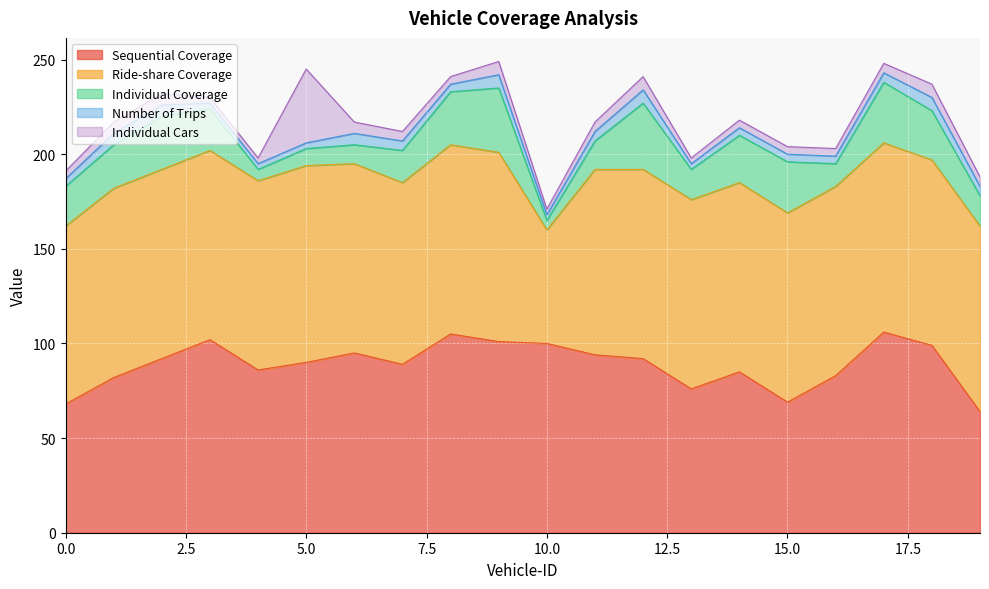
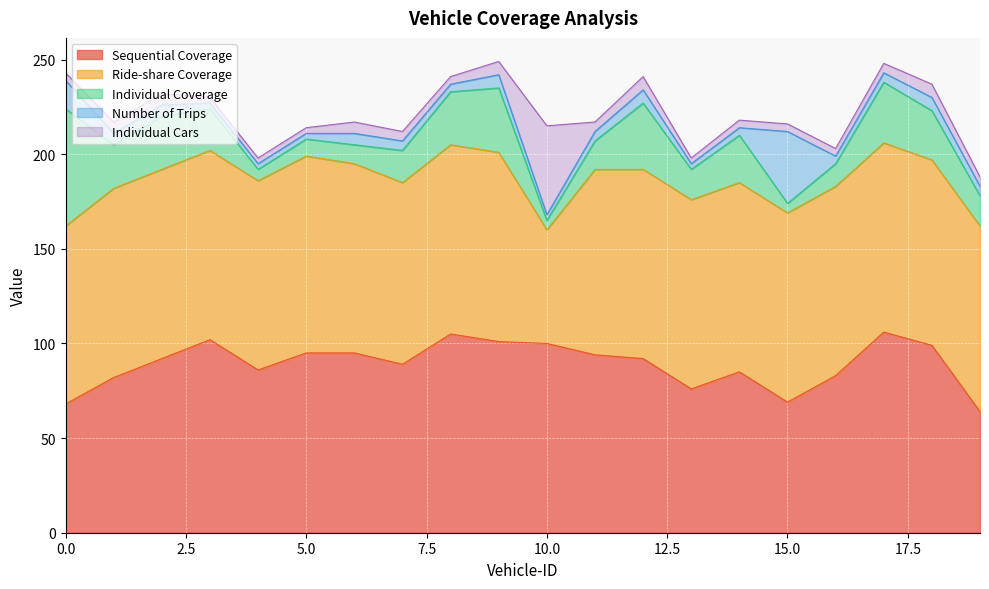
Individual Coverage, 0.0: 21 -> 62
Number of Trips, 0.0: 4 -> 15
Sequential Coverage, 5.0: 90 -> 95
Individual Cars, 5.0: 39 -> 3
Individual Cars, 10.0: 3 -> 47
Individual Coverage, 15.0: 27 -> 5
Number of Trips, 15.0: 4 -> 38
